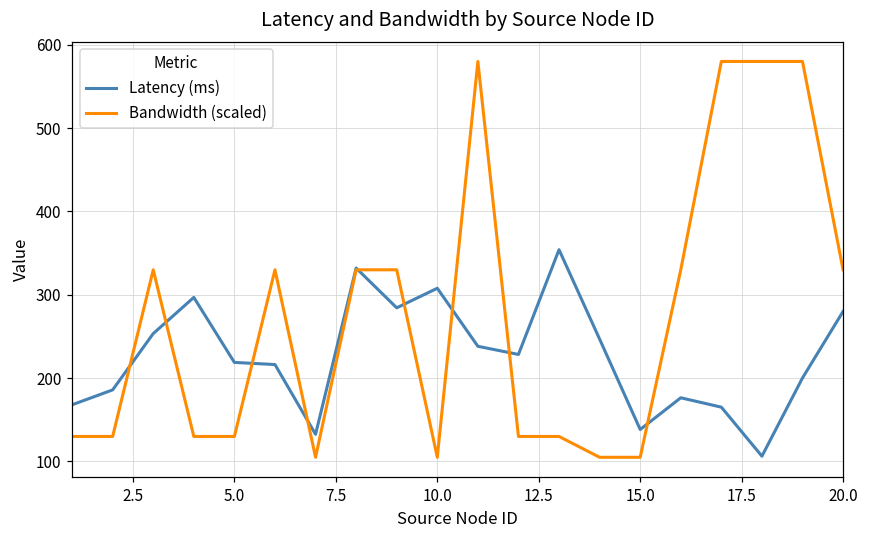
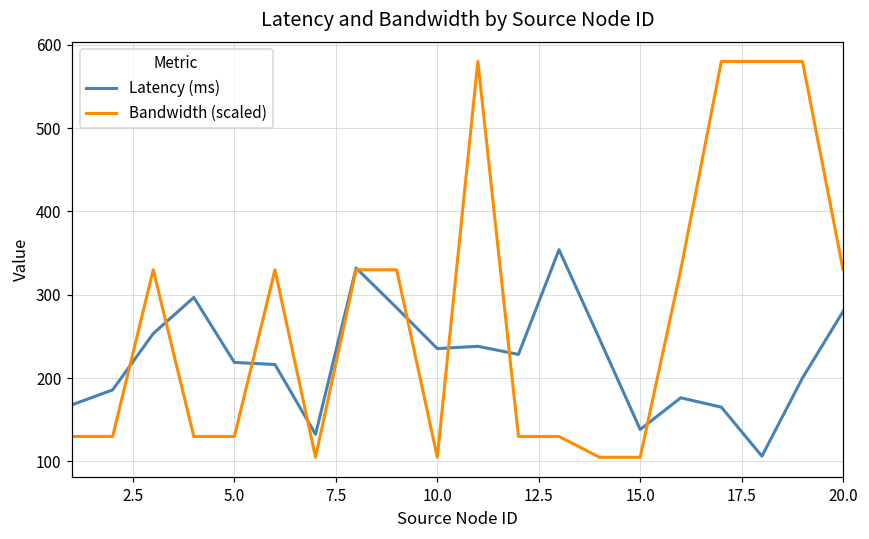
Latency (ms), 10.0: 310 -> 240
